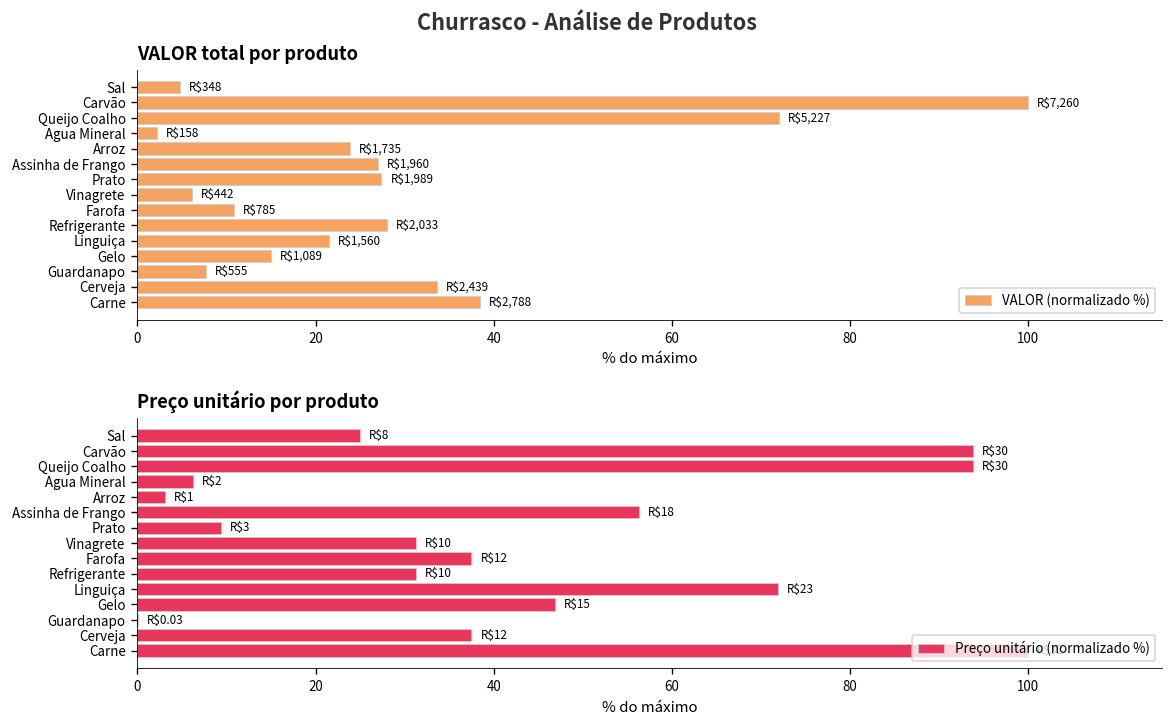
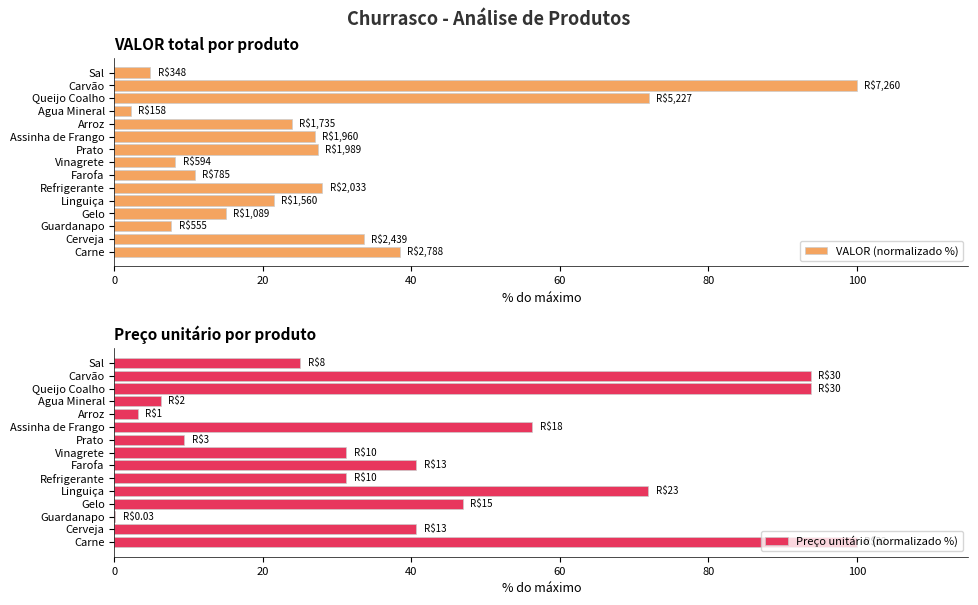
VALOR total por produto, Vinagrete: $442 -> $594
Preço unitário por produto, Farofa: $12 -> $13
Preço unitário por produto, Cerveja: $12 -> $13
